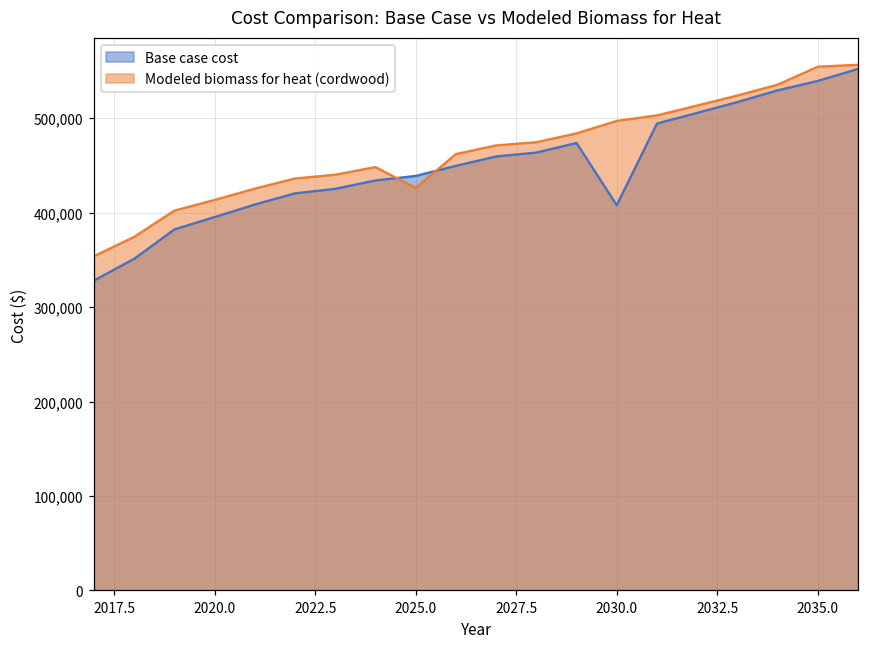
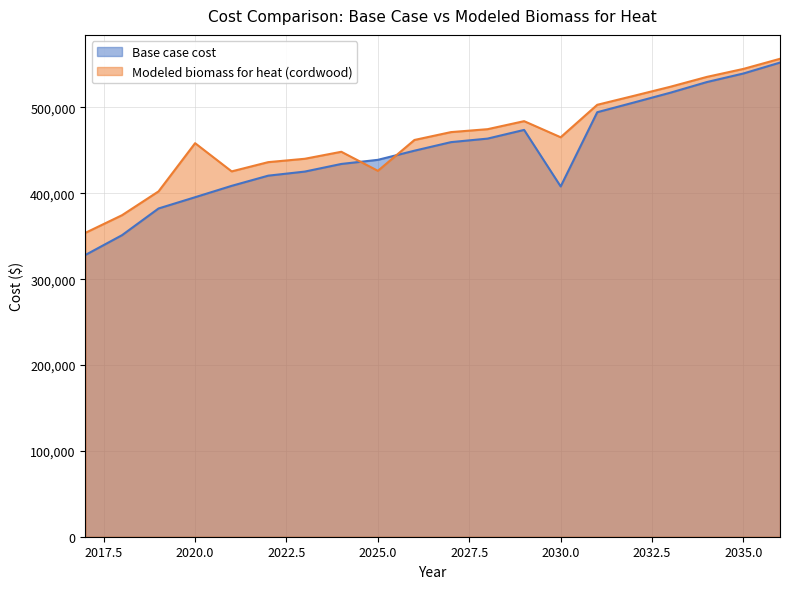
Modeled biomass for heat (cordwood), 2020.0: 410,000 -> 460,000
Modeled biomass for heat (cordwood), 2030.0: 500,000 -> 470,000
Modeled biomass for heat (cordwood), 2035.0: 550,000 -> 540,000
